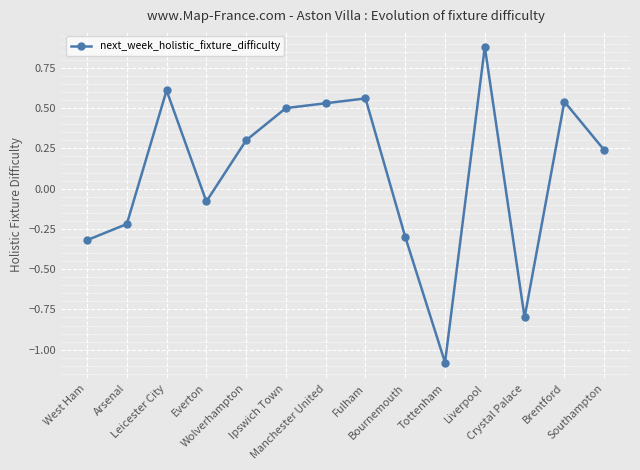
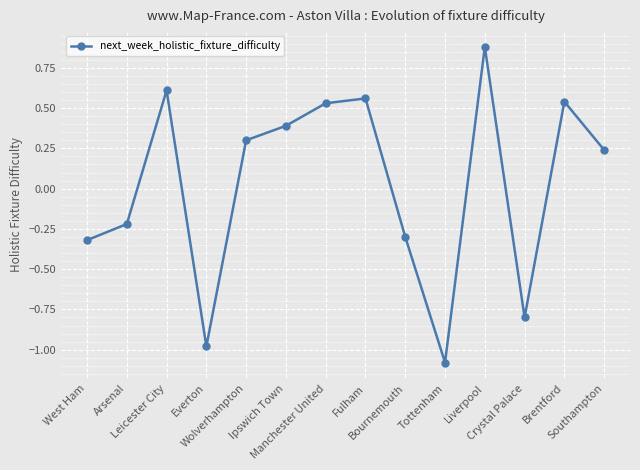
Everton: -0.08 -> -0.98
Ipswich Town: 0.50 -> 0.39
